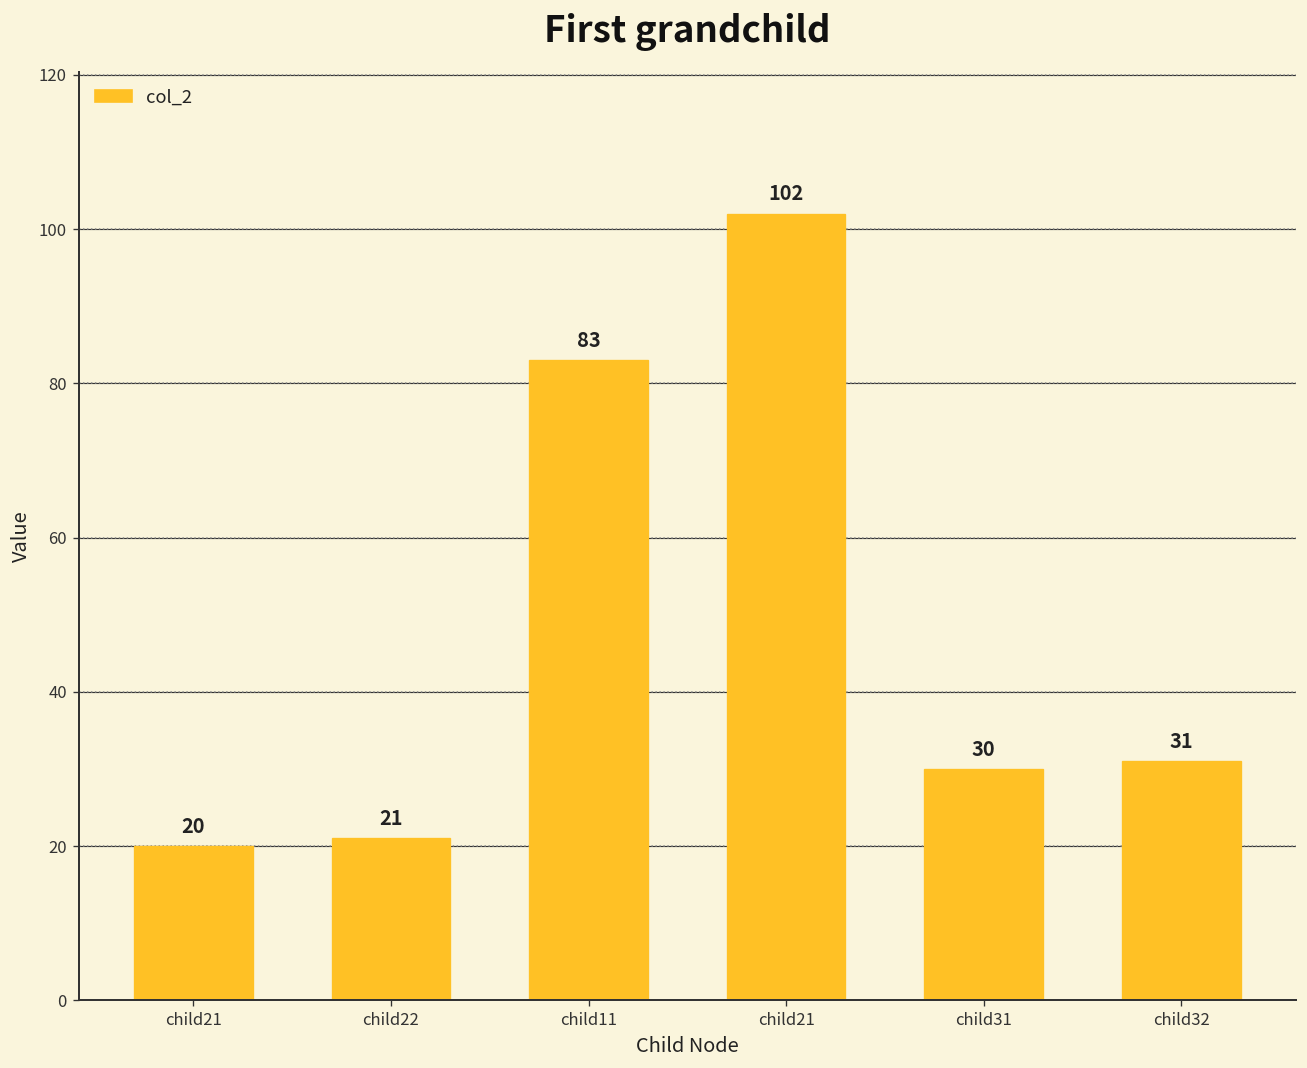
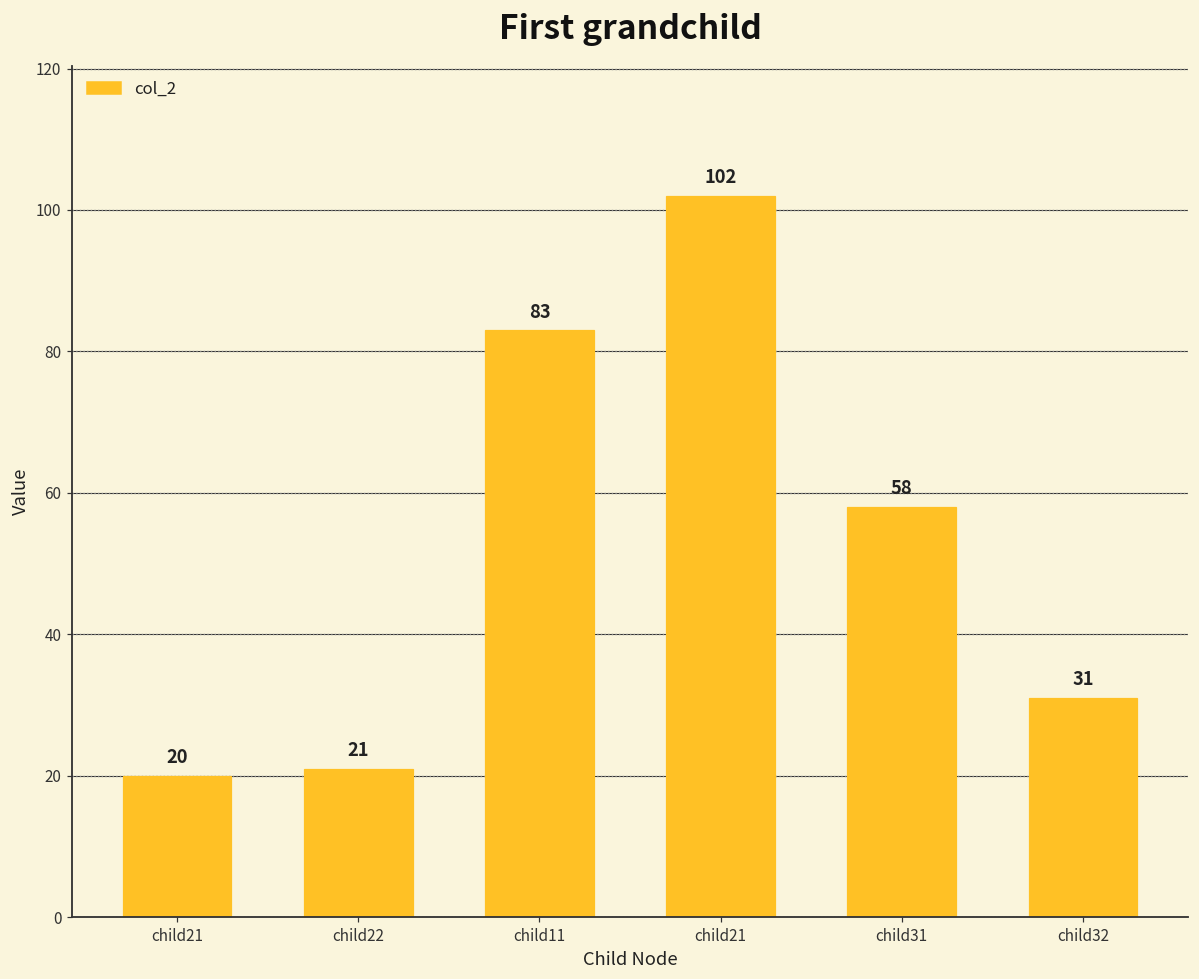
child31: 30 -> 58
